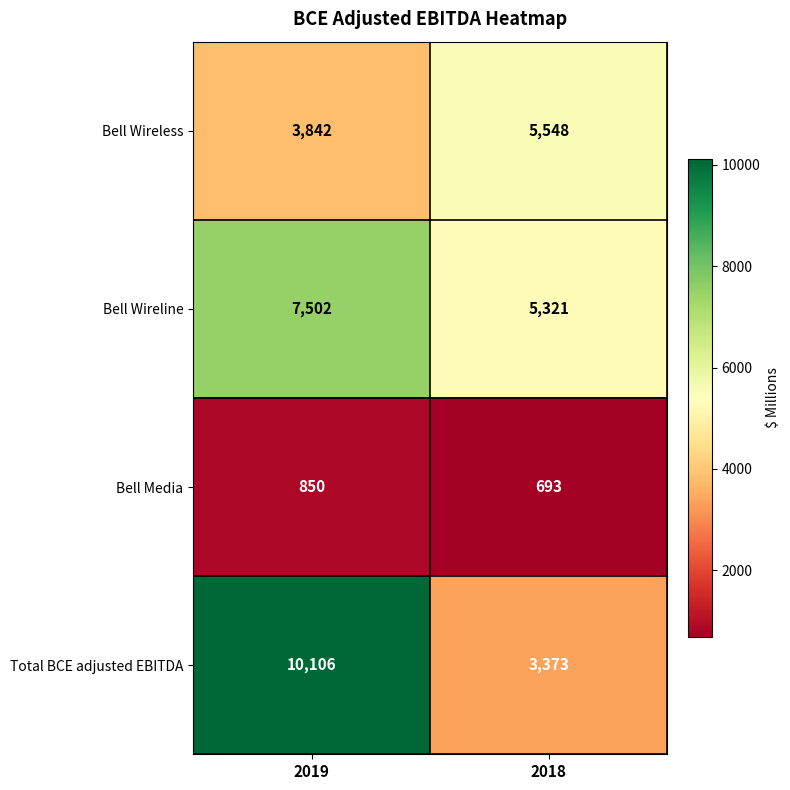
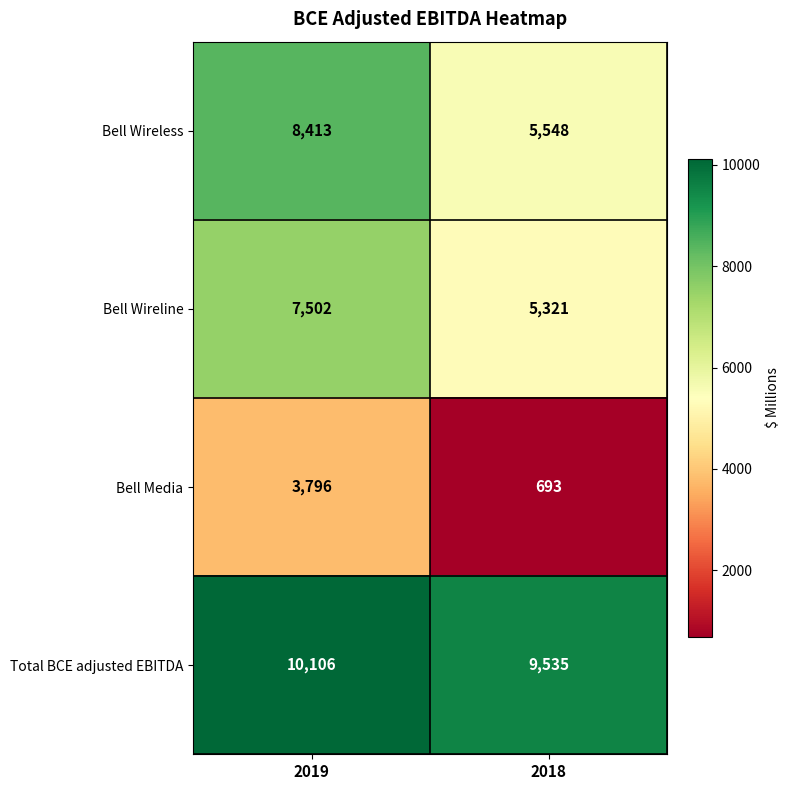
Bell Wireless, 2019: 3,842 -> 8,413
Bell Media, 2019: 850 -> 3,796
Total BCE adjusted EBITDA, 2018: 3,373 -> 9,535
